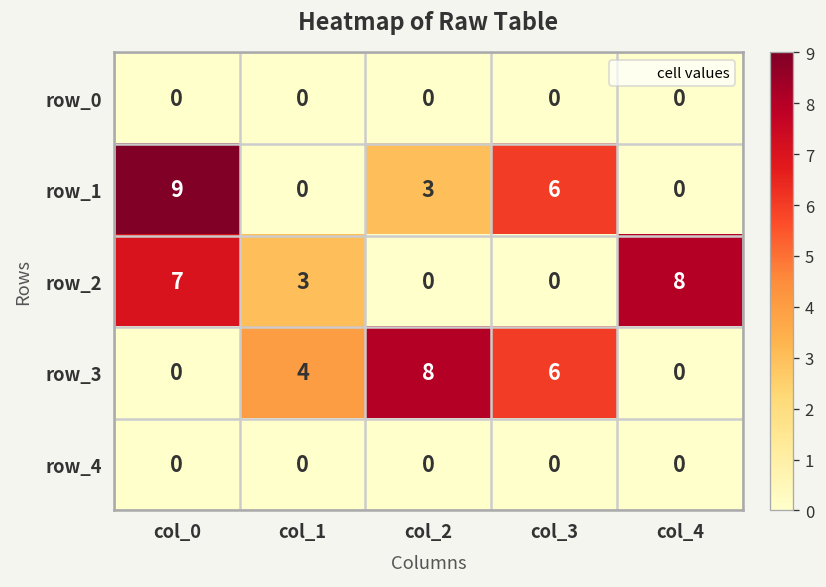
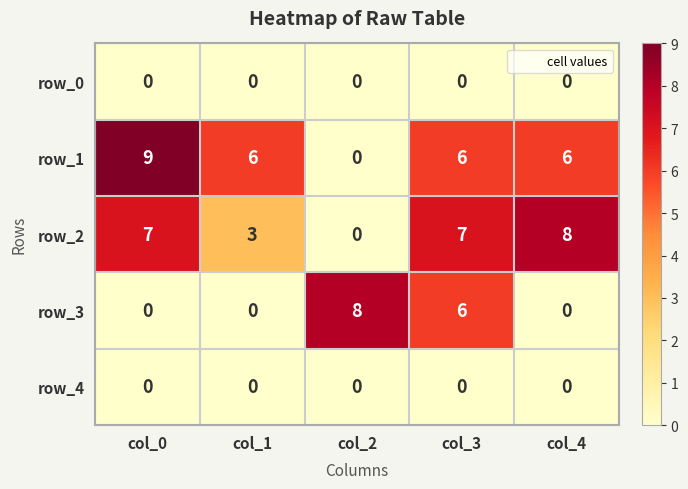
row_1, col_1: 0 -> 6
row_1, col_2: 3 -> 0
row_1, col_4: 0 -> 6
row_2, col_3: 0 -> 7
row_3, col_1: 4 -> 0
